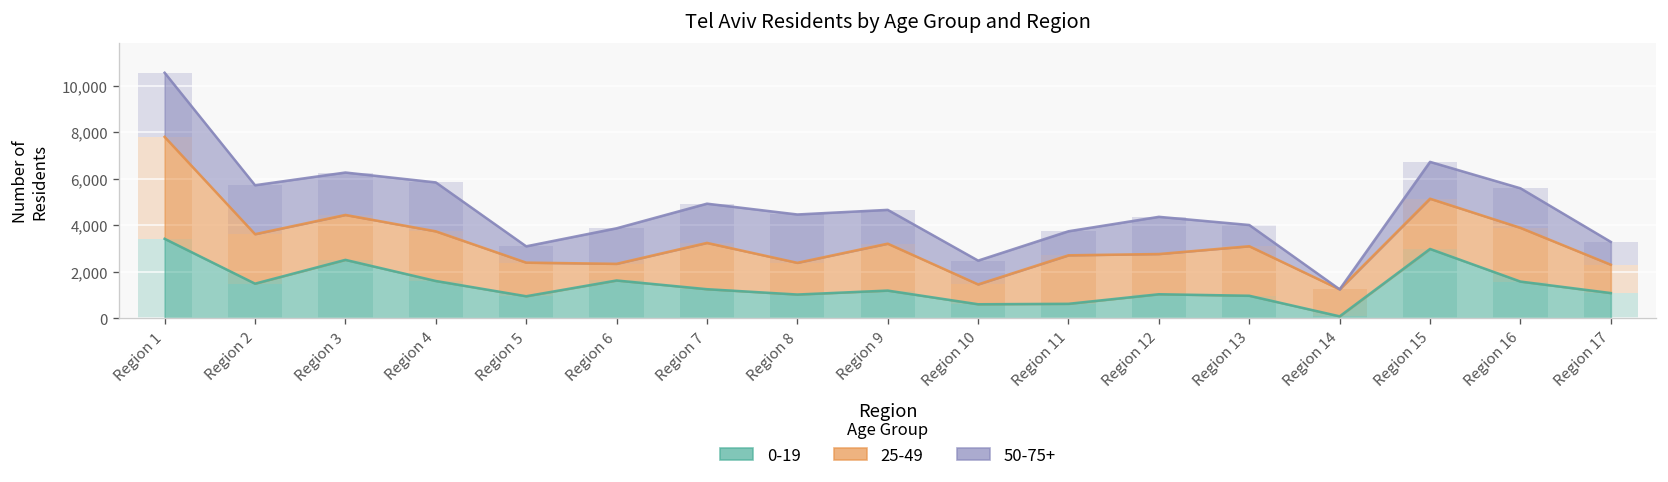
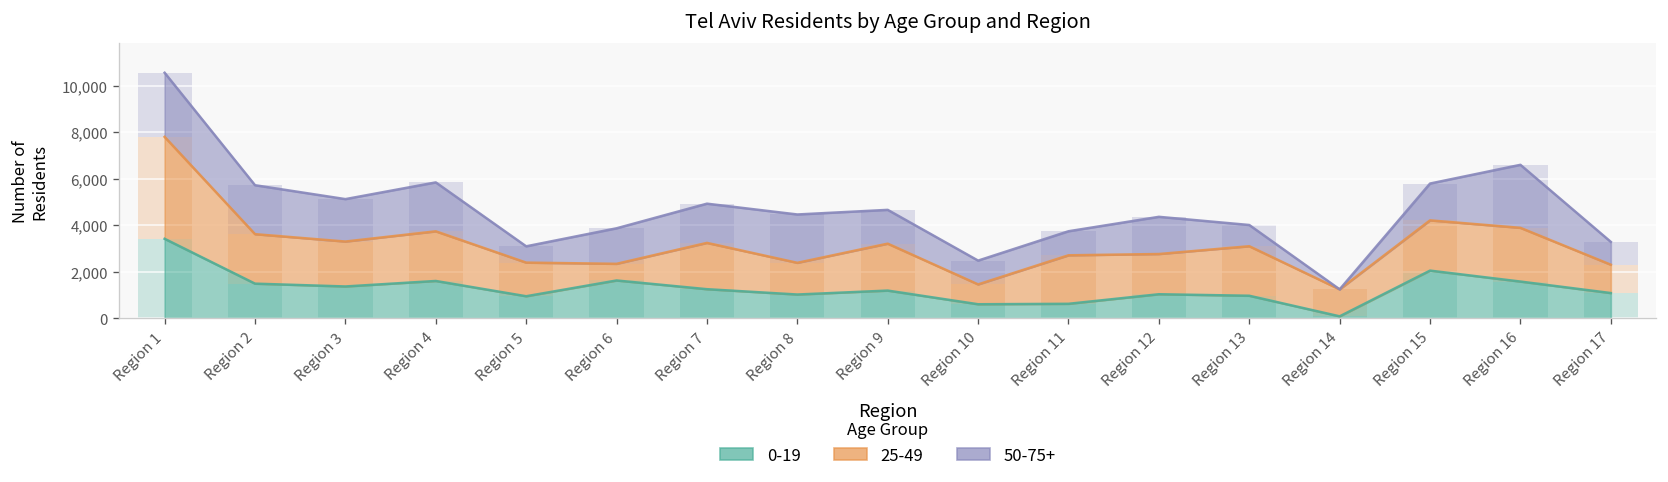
0-19, Region 3: 2,500 -> 1,400
0-19, Region 15: 3,000 -> 2,100
50-75+, Region 16: 1,700 -> 2,700
